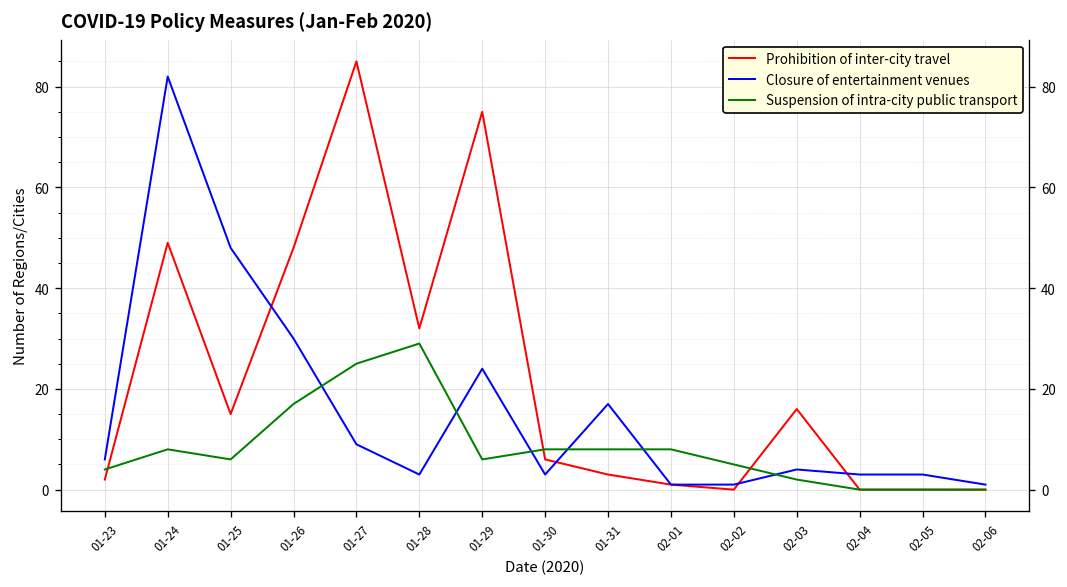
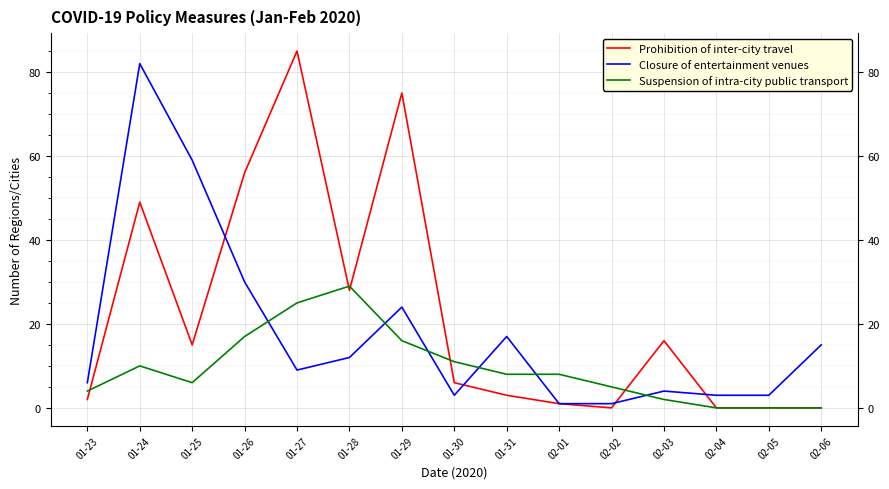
Suspension of intra-city public transport, 01-24: 8 -> 10
Closure of entertainment venues, 01-25: 48 -> 59
Prohibition of inter-city travel, 01-26: 48 -> 56
Prohibition of inter-city travel, 01-28: 32 -> 28
Closure of entertainment venues, 01-28: 3 -> 12
Suspension of intra-city public transport, 01-29: 6 -> 16
Suspension of intra-city public transport, 01-30: 8 -> 11
Closure of entertainment venues, 02-06: 1 -> 15
